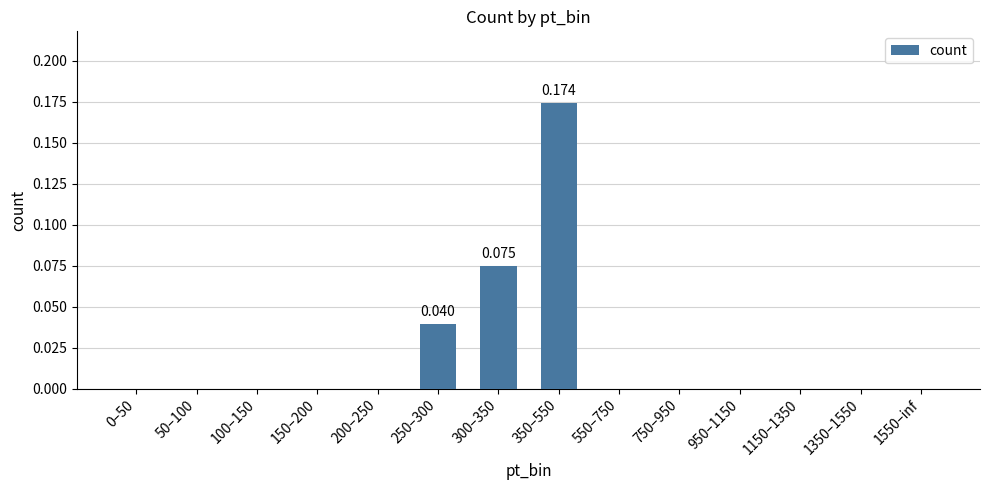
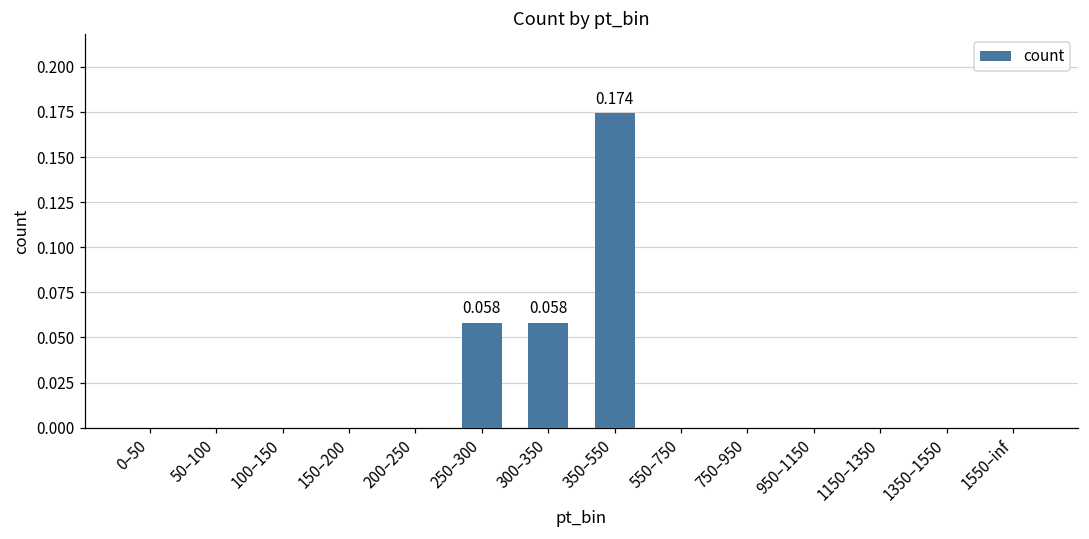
250–300: 0.040 -> 0.058
300–350: 0.075 -> 0.058
